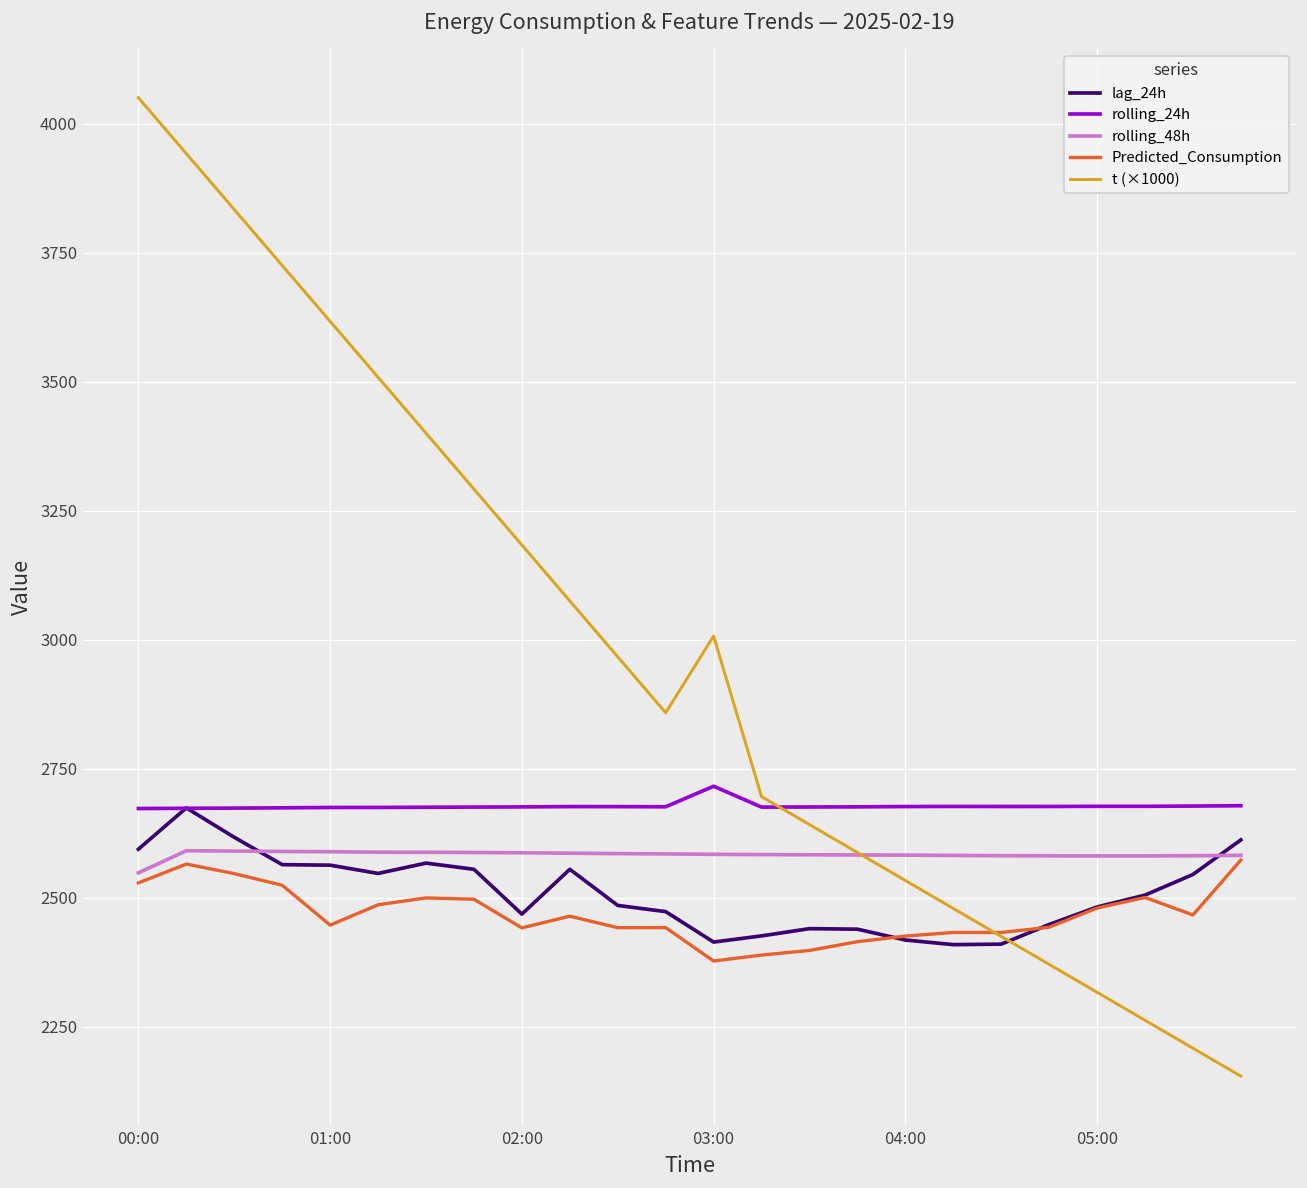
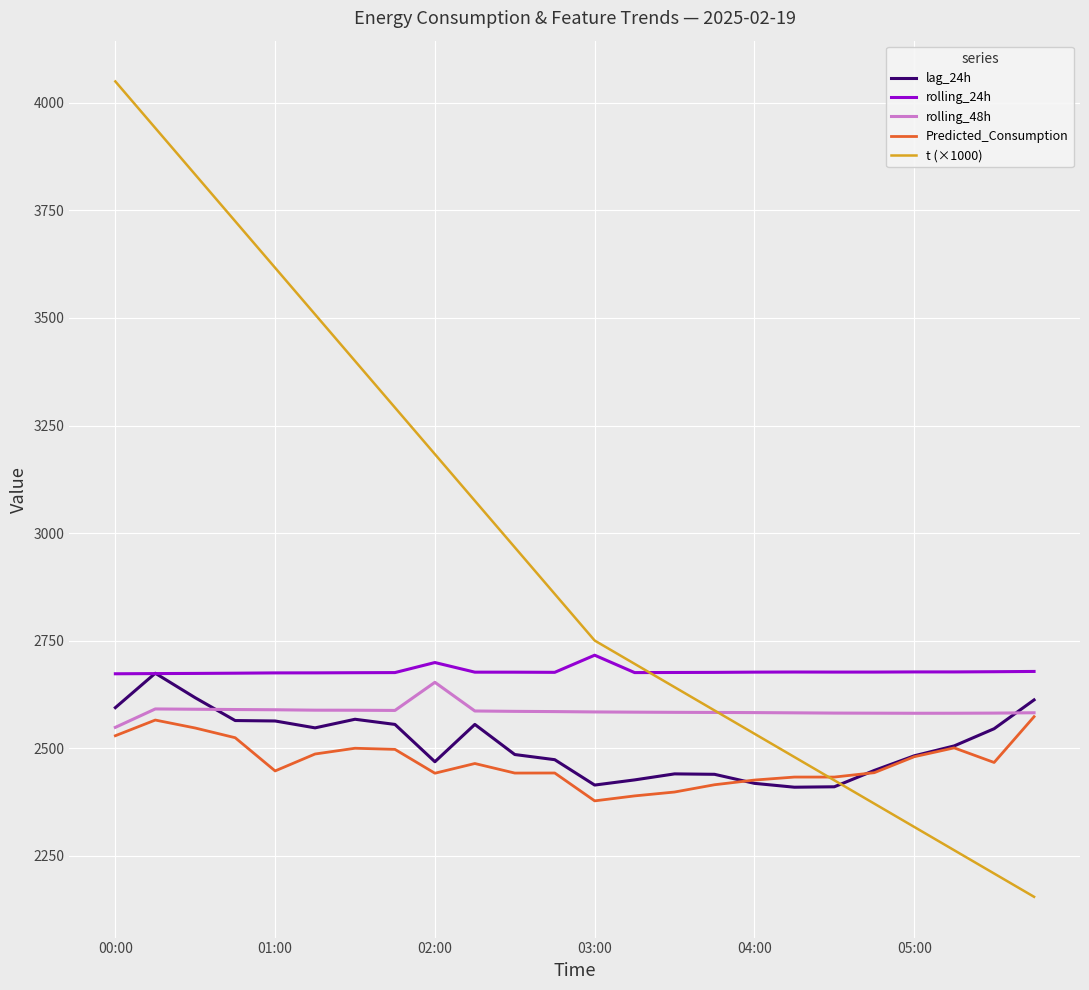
rolling_24h, 02:00: 2680 -> 2700
rolling_48h, 02:00: 2590 -> 2650
t (×1000), 03:00: 3010 -> 2750
